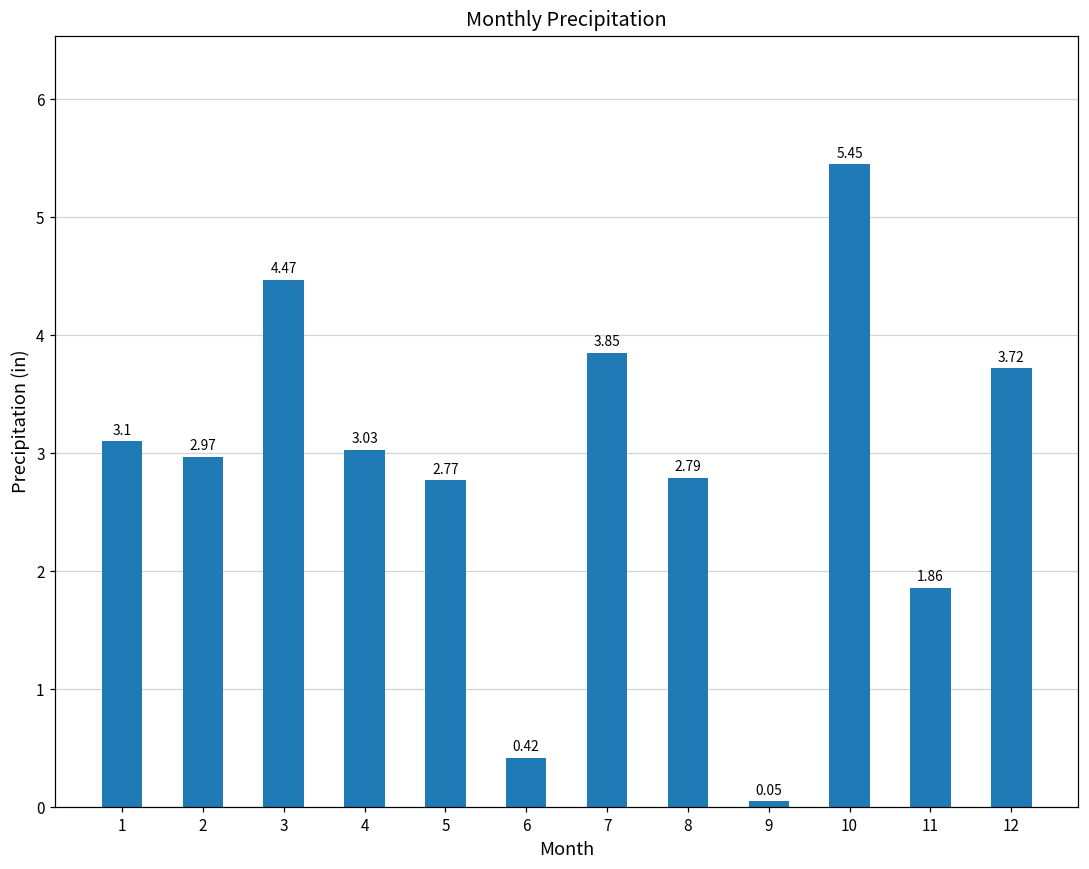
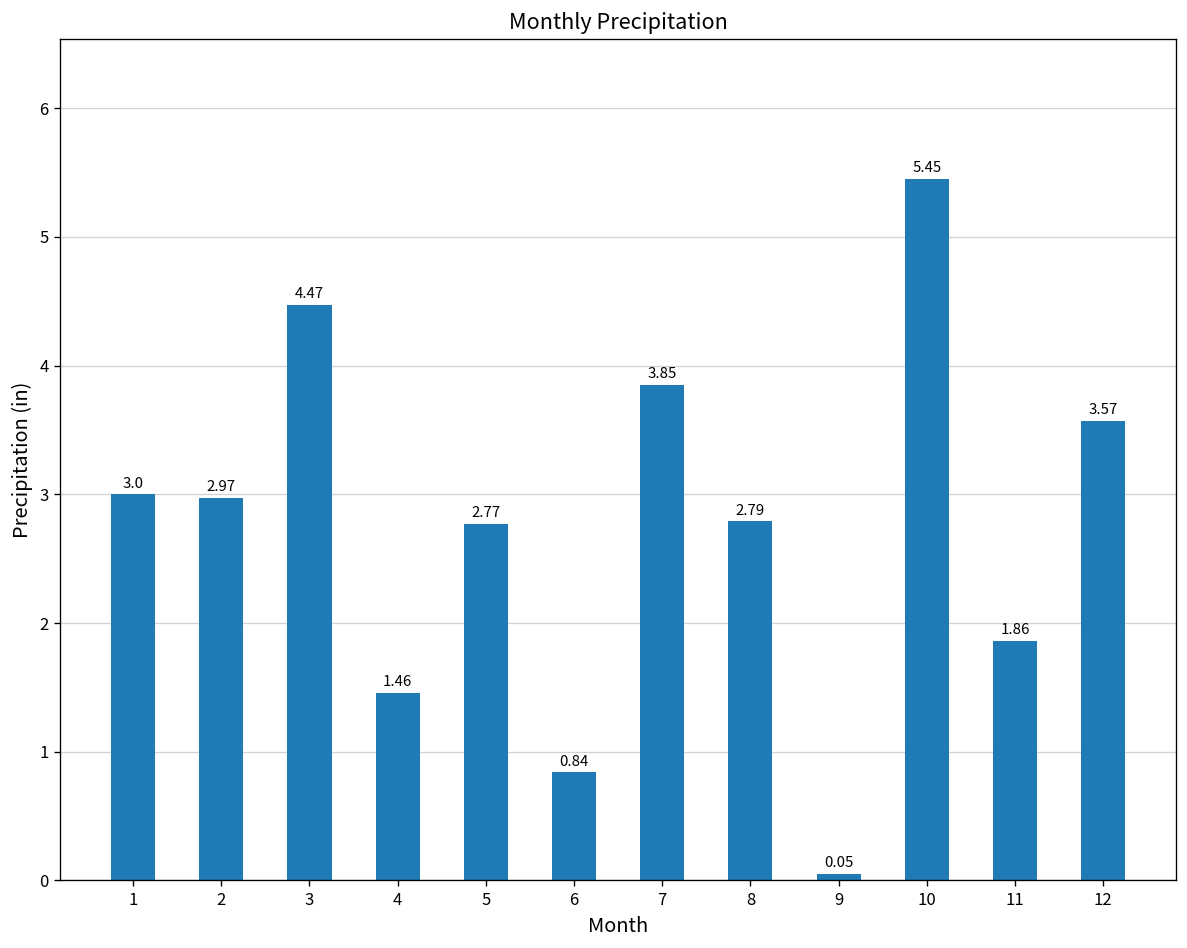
1: 3.1 -> 3.0
4: 3.03 -> 1.46
6: 0.42 -> 0.84
12: 3.72 -> 3.57
